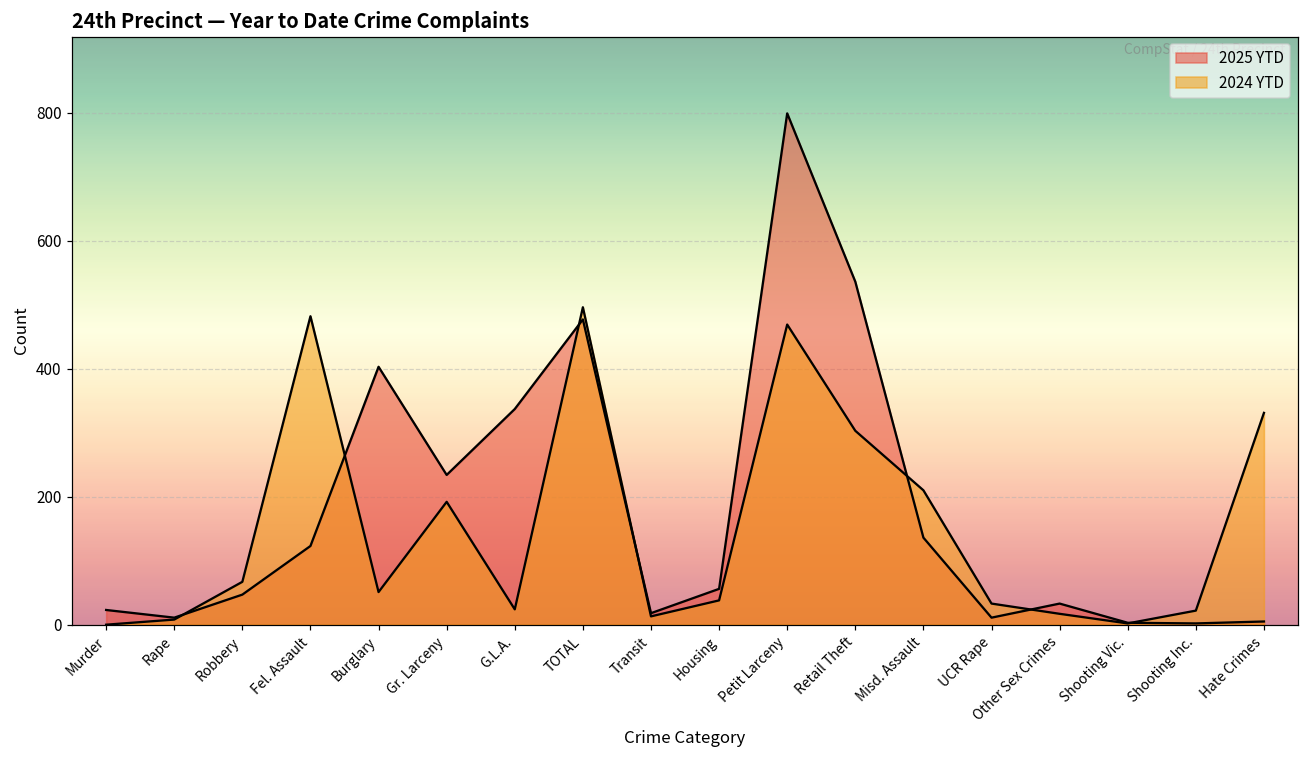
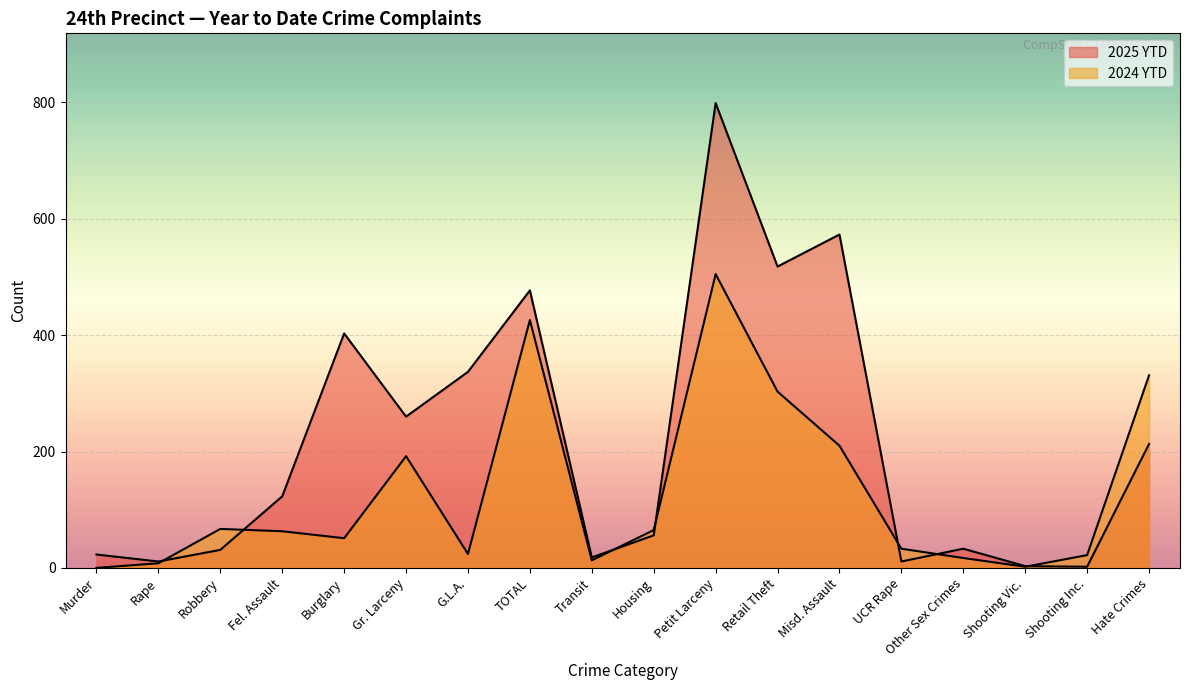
2025 YTD, Robbery: 50 -> 30
2024 YTD, Fel. Assault: 480 -> 60
2025 YTD, Gr. Larceny: 230 -> 260
2024 YTD, TOTAL: 500 -> 430
2024 YTD, Housing: 40 -> 70
2024 YTD, Petit Larceny: 470 -> 510
2025 YTD, Retail Theft: 540 -> 520
2025 YTD, Misd. Assault: 140 -> 570
2025 YTD, Hate Crimes: 10 -> 210
